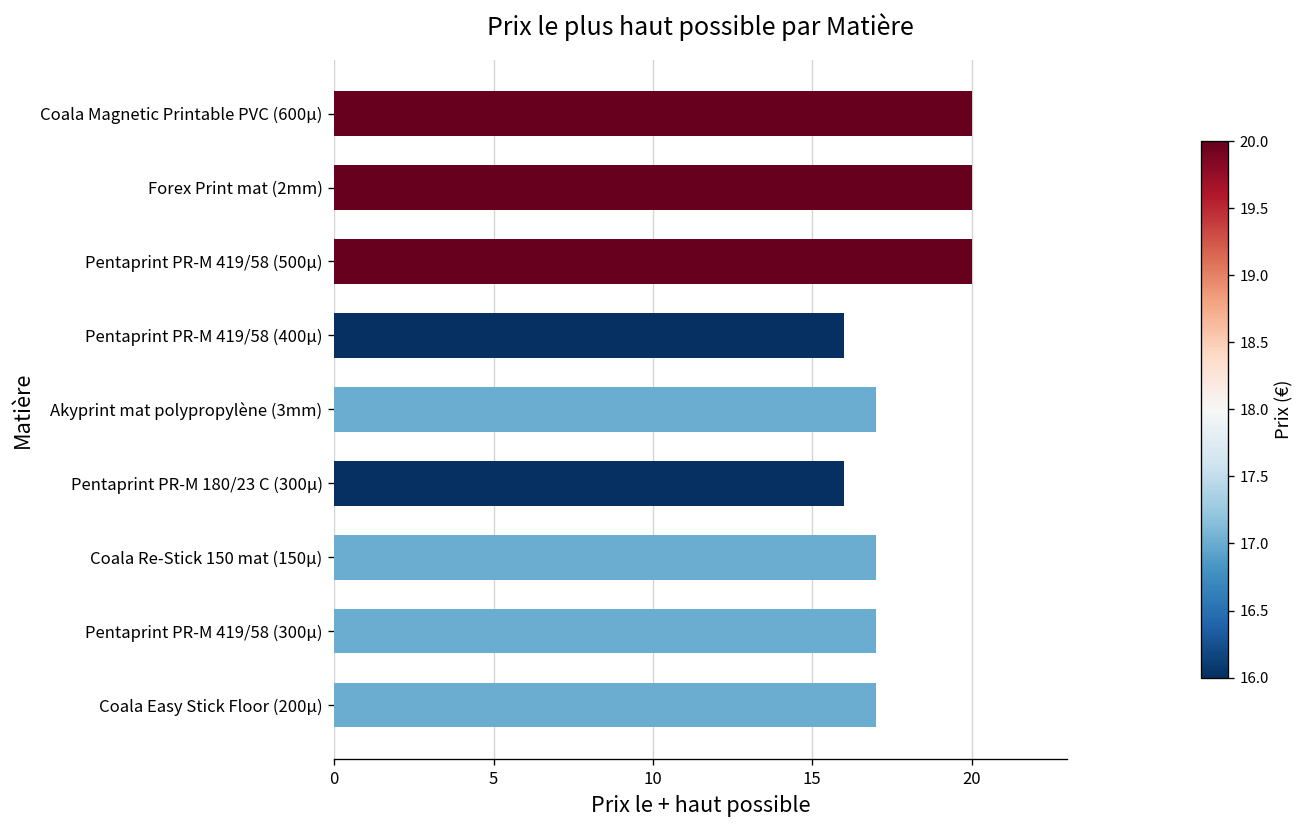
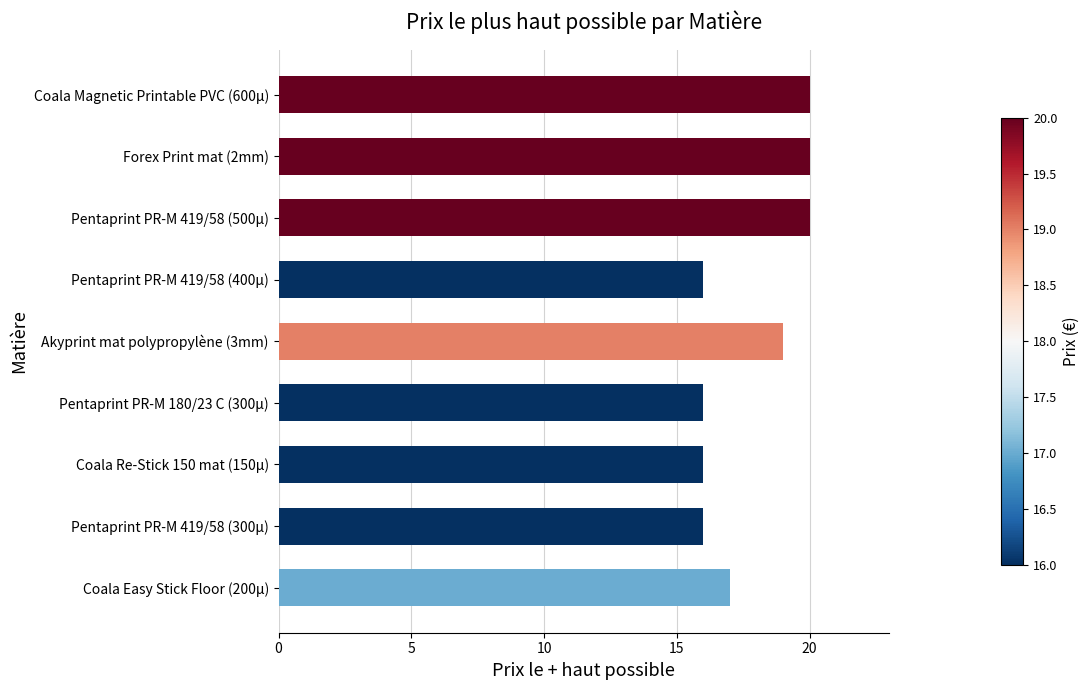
Akyprint mat polypropylène (3mm): 17 -> 19
Coala Re-Stick 150 mat (150µ): 17 -> 16
Pentaprint PR-M 419/58 (300µ): 17 -> 16
